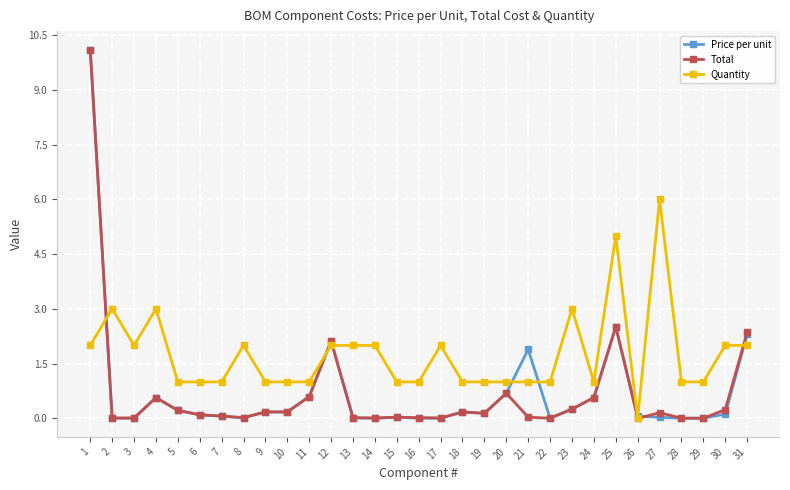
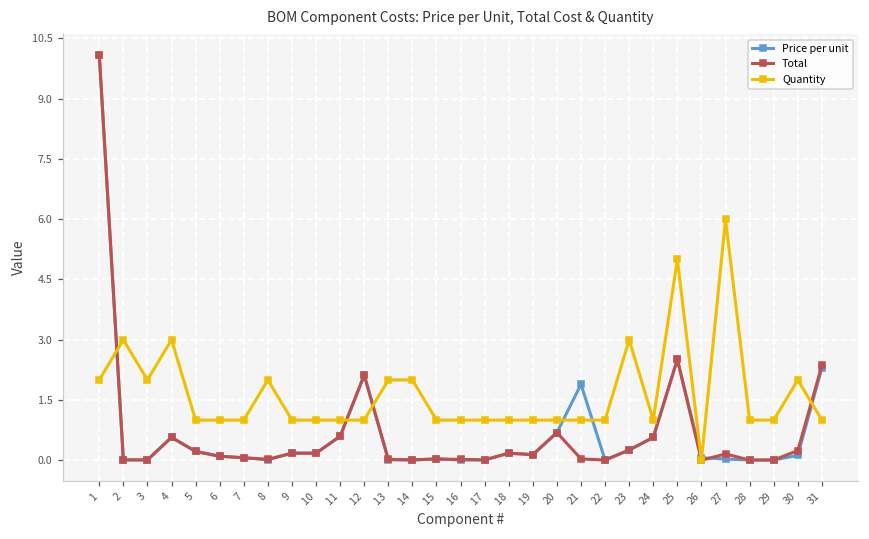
Quantity, 12: 2 -> 1
Quantity, 17: 2 -> 1
Quantity, 31: 2 -> 1
